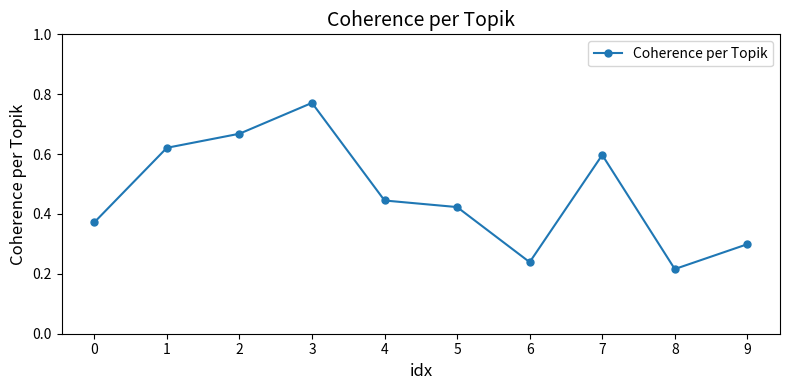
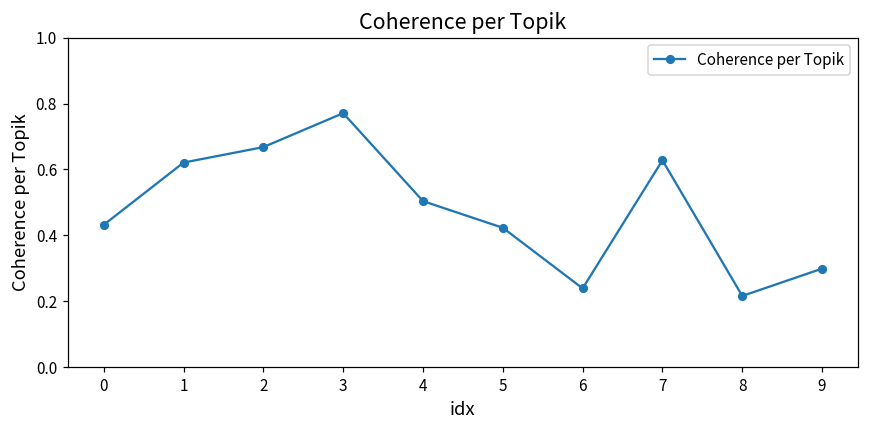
0: 0.37 -> 0.43
4: 0.45 -> 0.50
7: 0.60 -> 0.63
